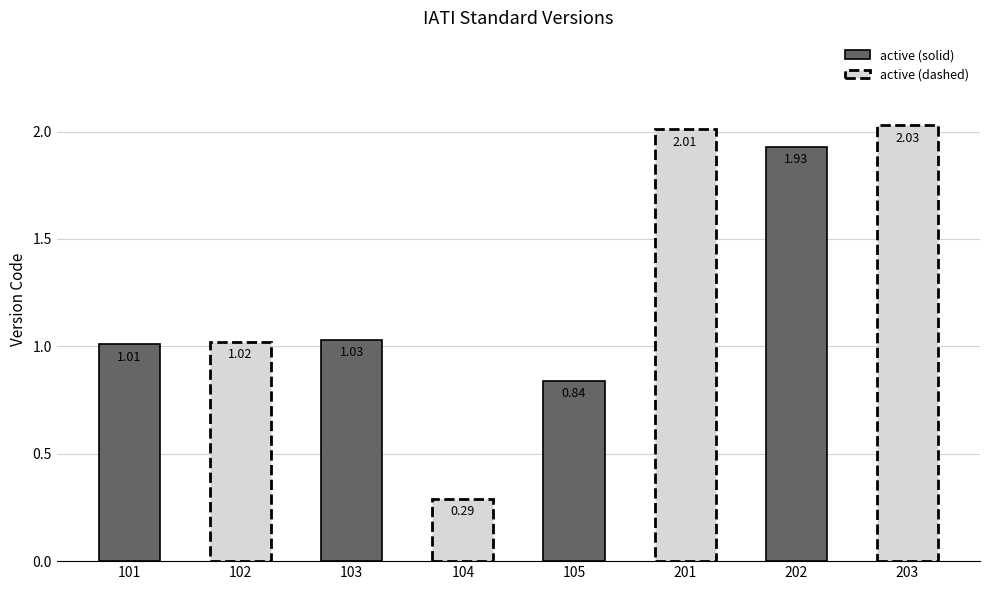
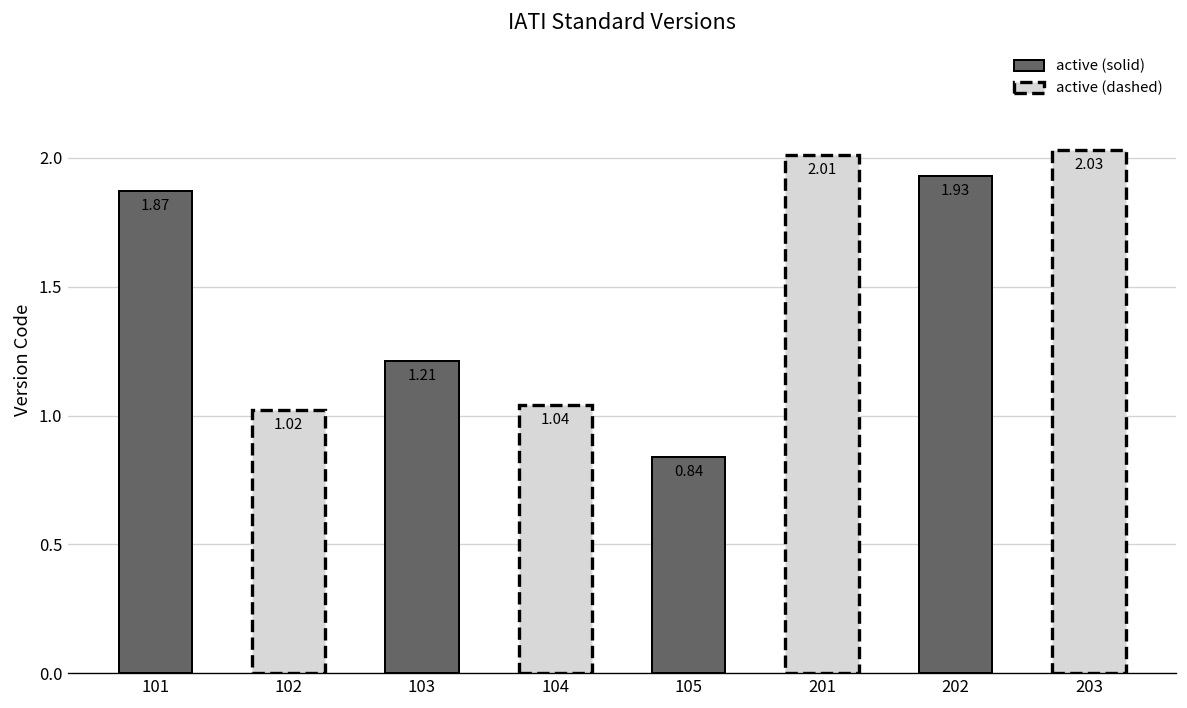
101: 1.01 -> 1.87
103: 1.03 -> 1.21
104: 0.29 -> 1.04
